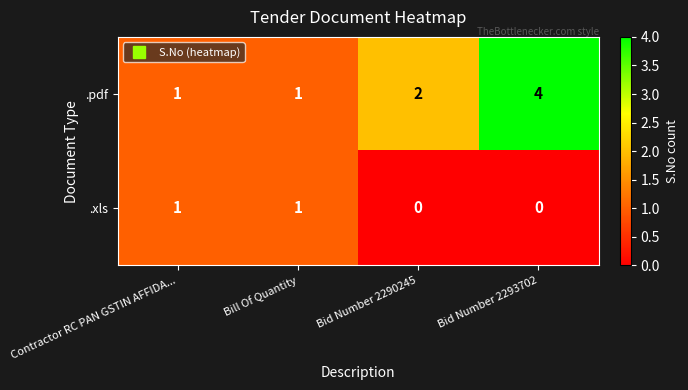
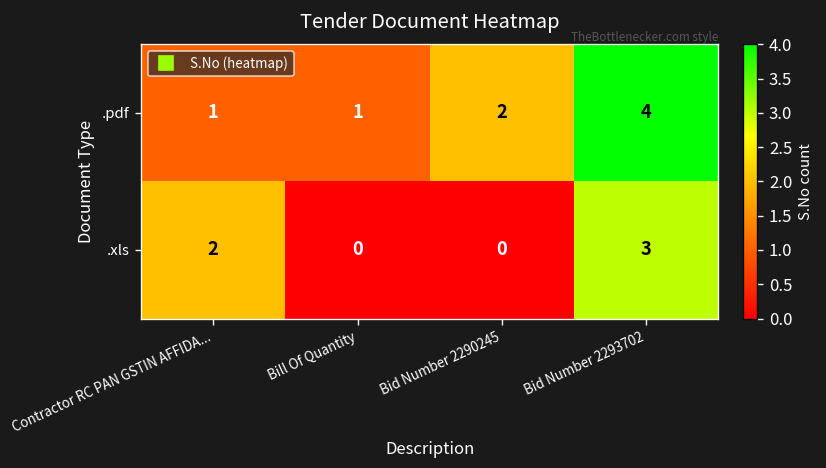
.xls, Contractor RC PAN GSTIN AFFIDA...: 1 -> 2
.xls, Bill Of Quantity: 1 -> 0
.xls, Bid Number 2293702: 0 -> 3
